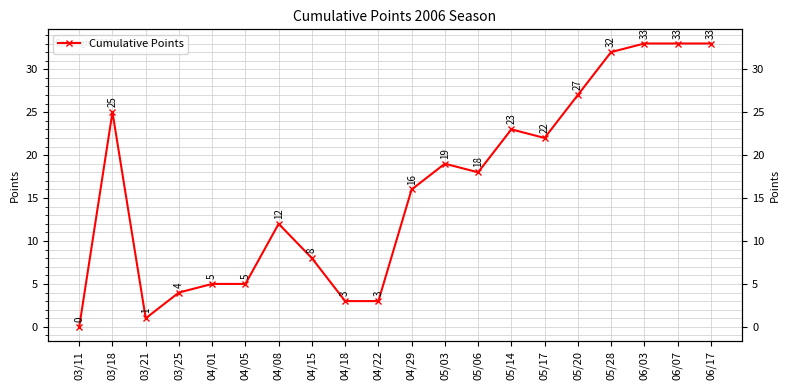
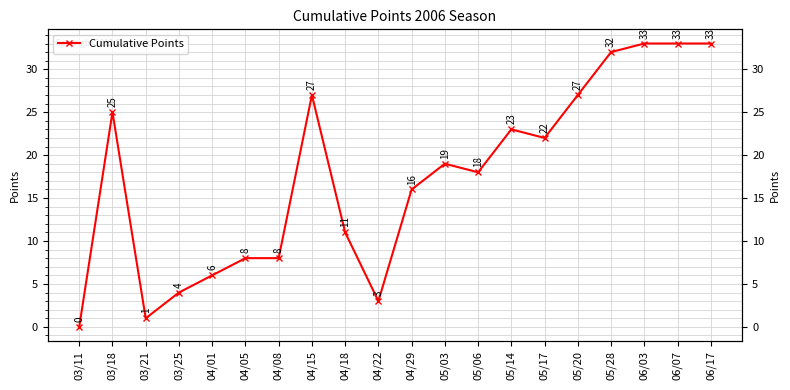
04/01: 5 -> 6
04/05: 5 -> 8
04/08: 12 -> 8
04/15: 8 -> 27
04/18: 3 -> 11
